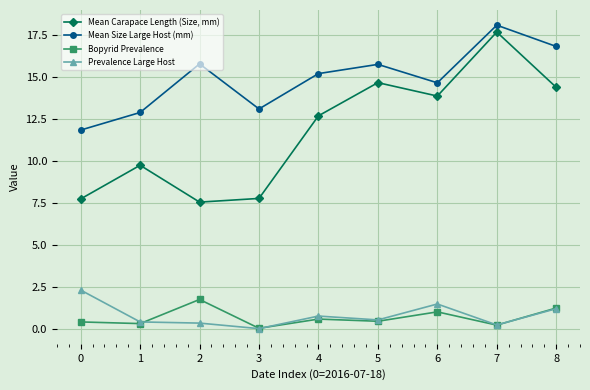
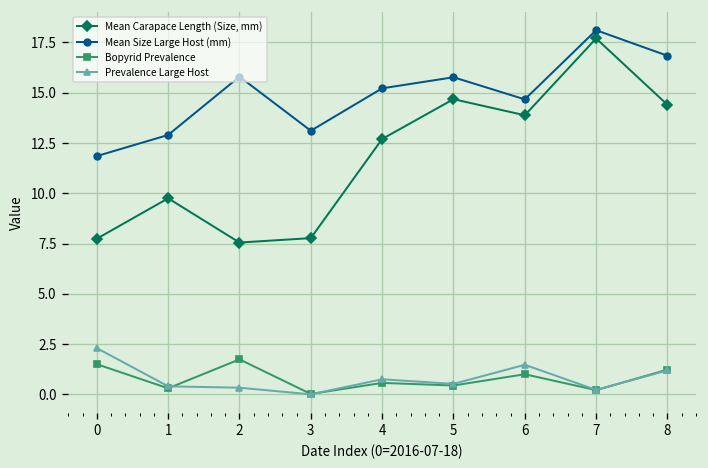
Bopyrid Prevalence, 0: 0.4 -> 1.5
